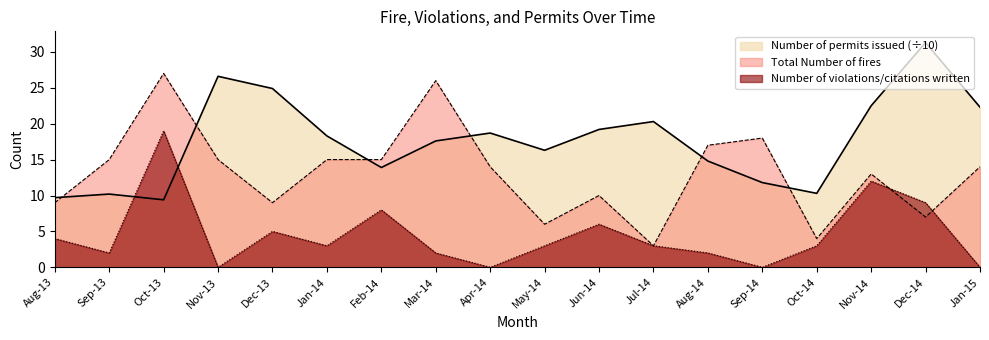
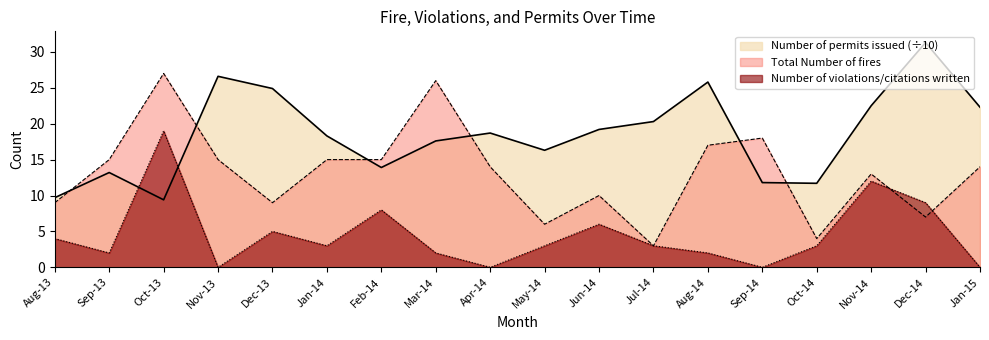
Number of permits issued (÷10), Sep-13: 10 -> 13
Number of permits issued (÷10), Aug-14: 15 -> 26
Number of permits issued (÷10), Oct-14: 10 -> 12
